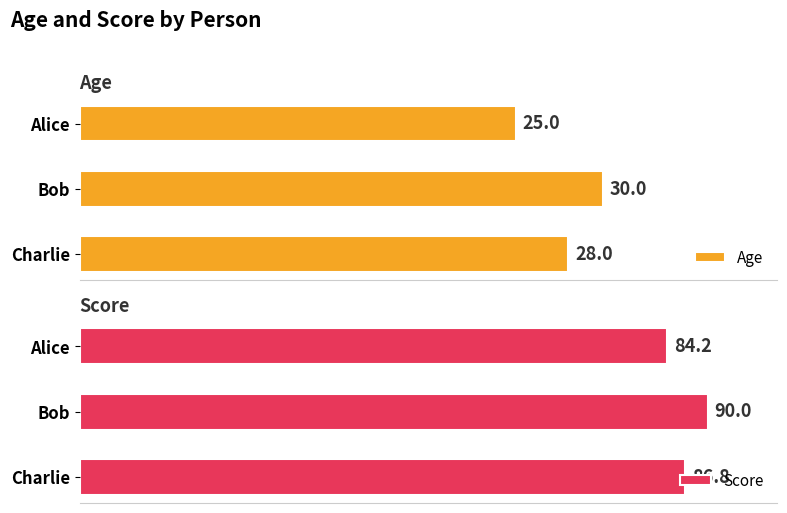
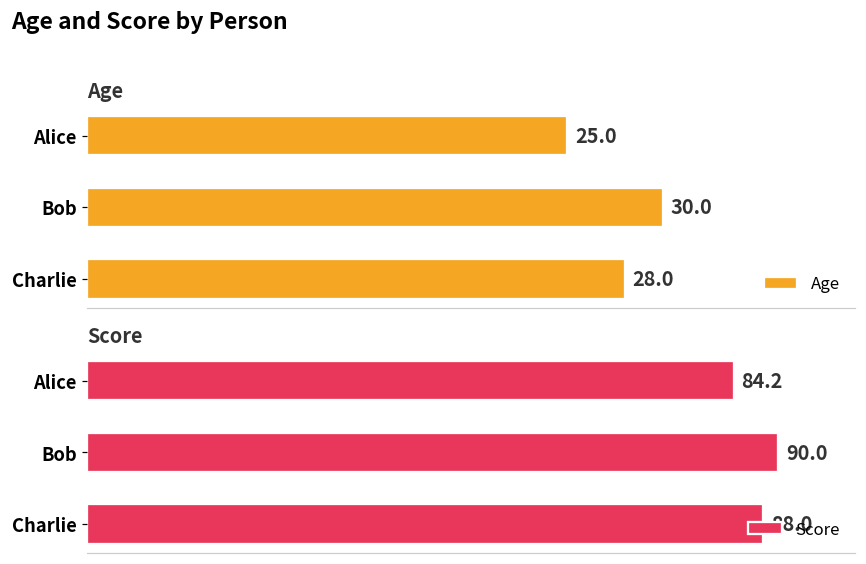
Score, Charlie: 86.8 -> 88.0
